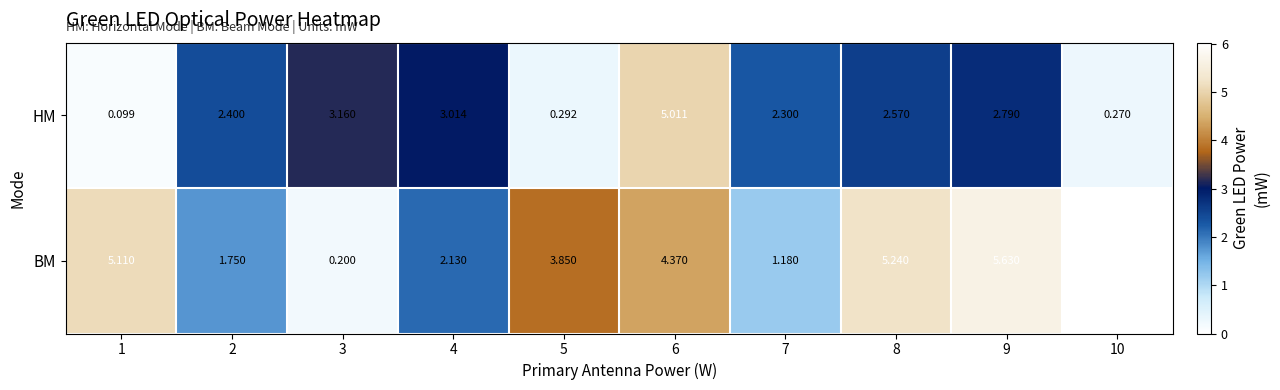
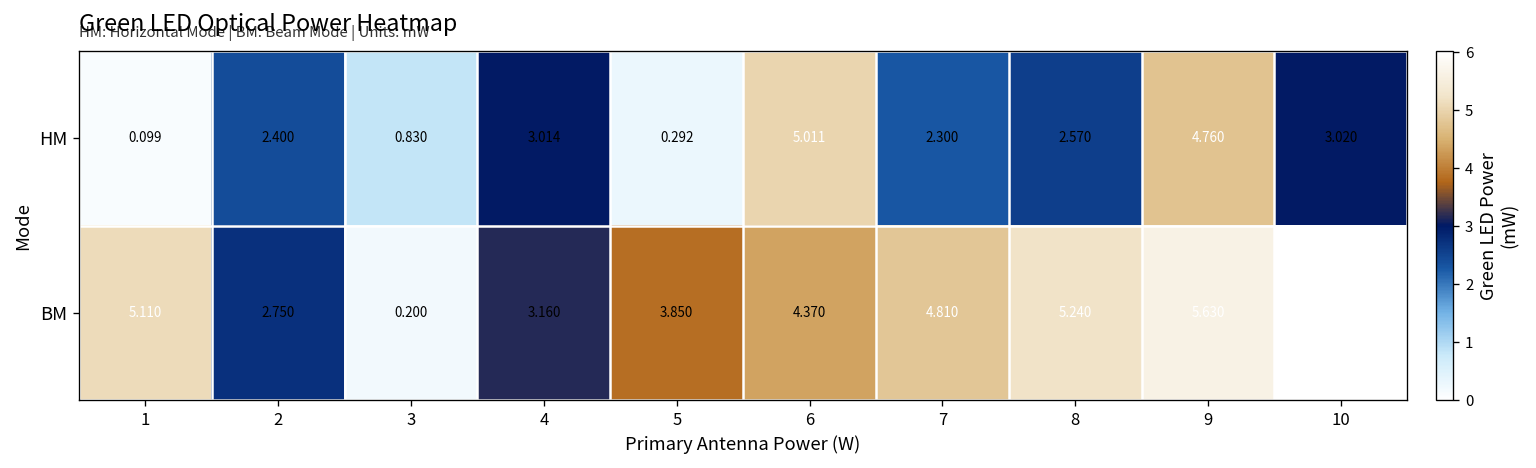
HM, 3: 3.160 -> 0.830
HM, 9: 2.790 -> 4.760
HM, 10: 0.270 -> 3.020
BM, 2: 1.750 -> 2.750
BM, 4: 2.130 -> 3.160
BM, 7: 1.180 -> 4.810
